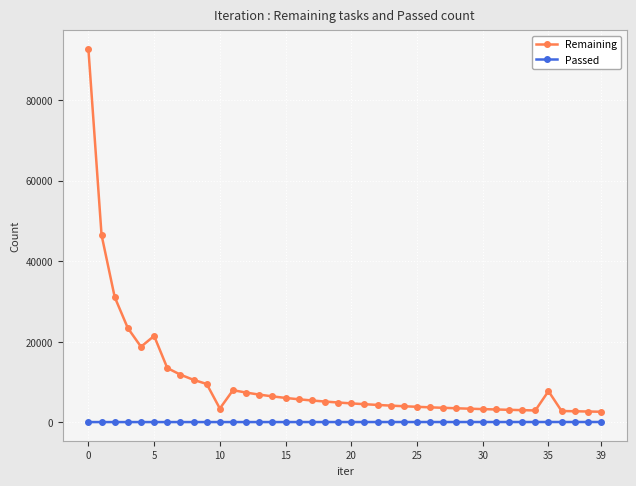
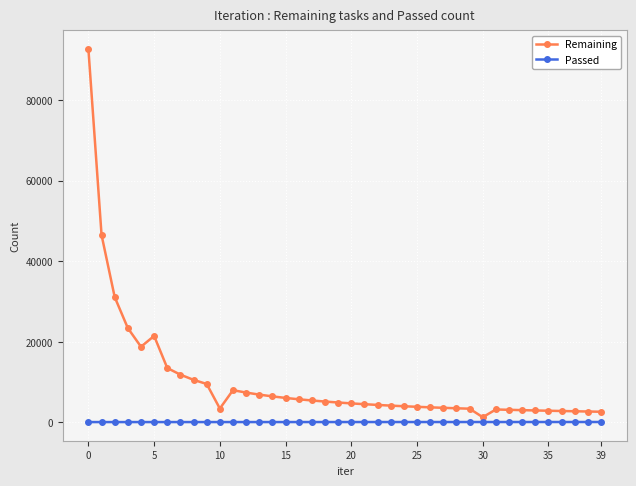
Remaining, 30: 3000 -> 1000
Remaining, 35: 8000 -> 3000
